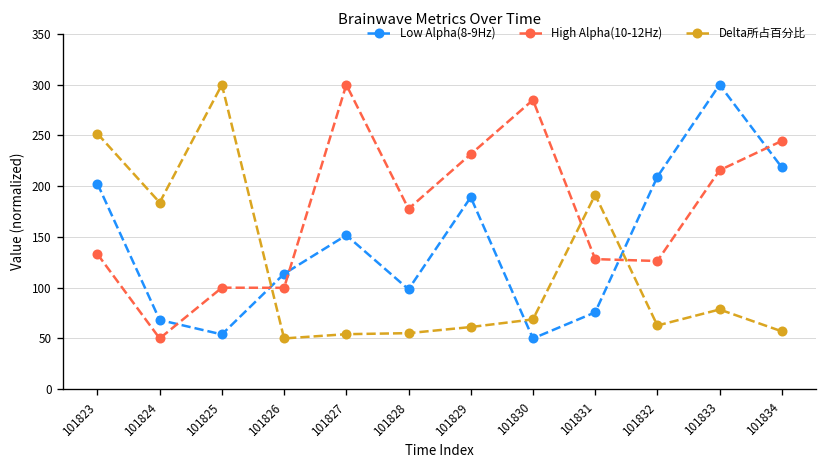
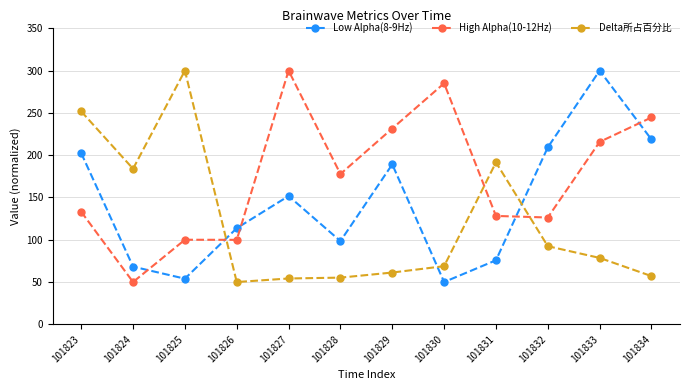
Delta所占百分比, 101832: 60 -> 90
